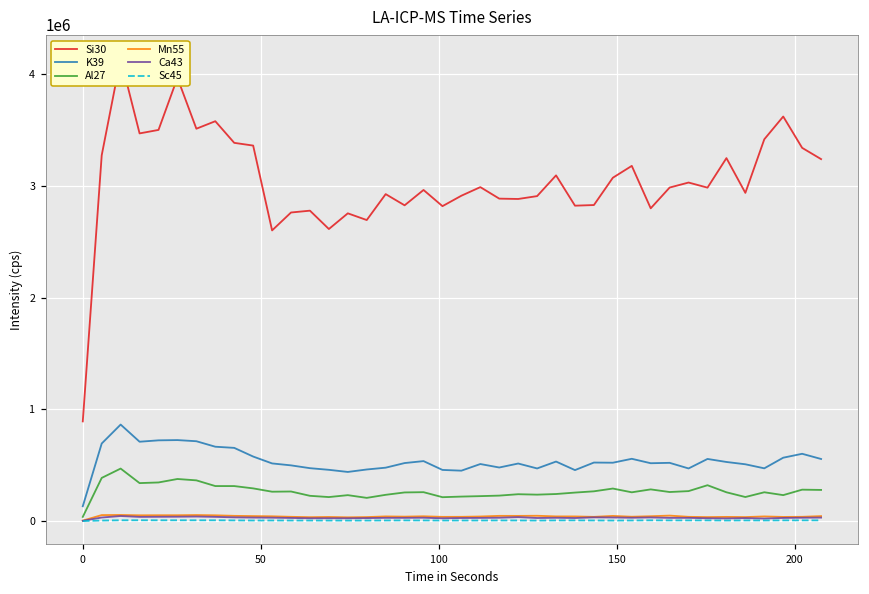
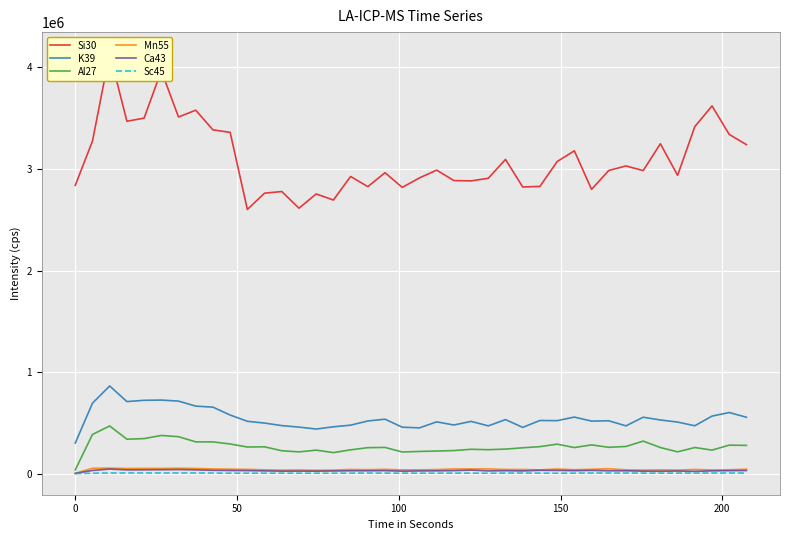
Si30, 0: 890000 -> 2840000
K39, 0: 130000 -> 300000
